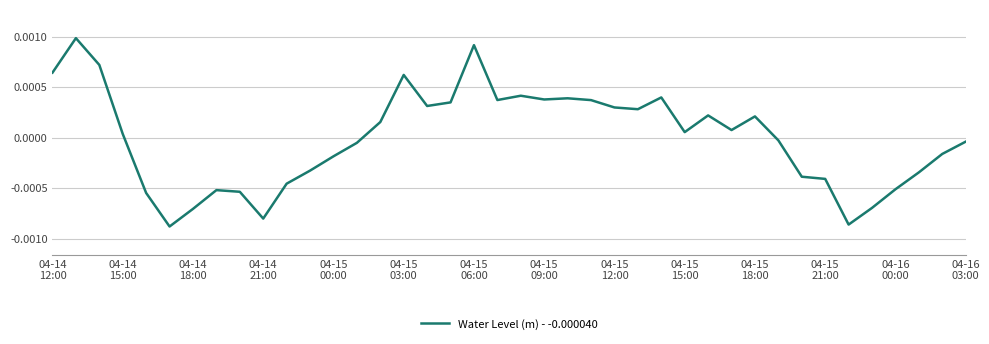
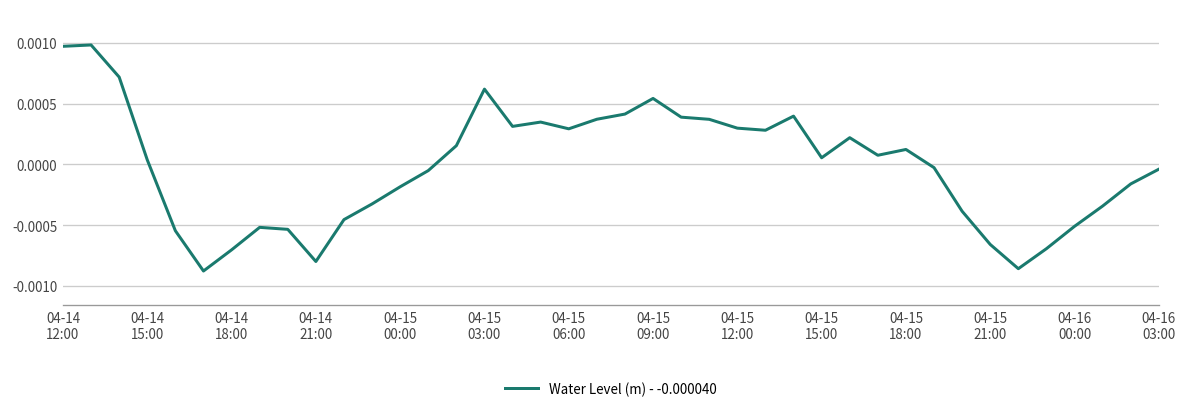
04-14 12:00: 0.00064 -> 0.00097
04-15 06:00: 0.00091 -> 0.00029
04-15 09:00: 0.00038 -> 0.00054
04-15 18:00: 0.00021 -> 0.00012
04-15 21:00: -0.00041 -> -0.00066
